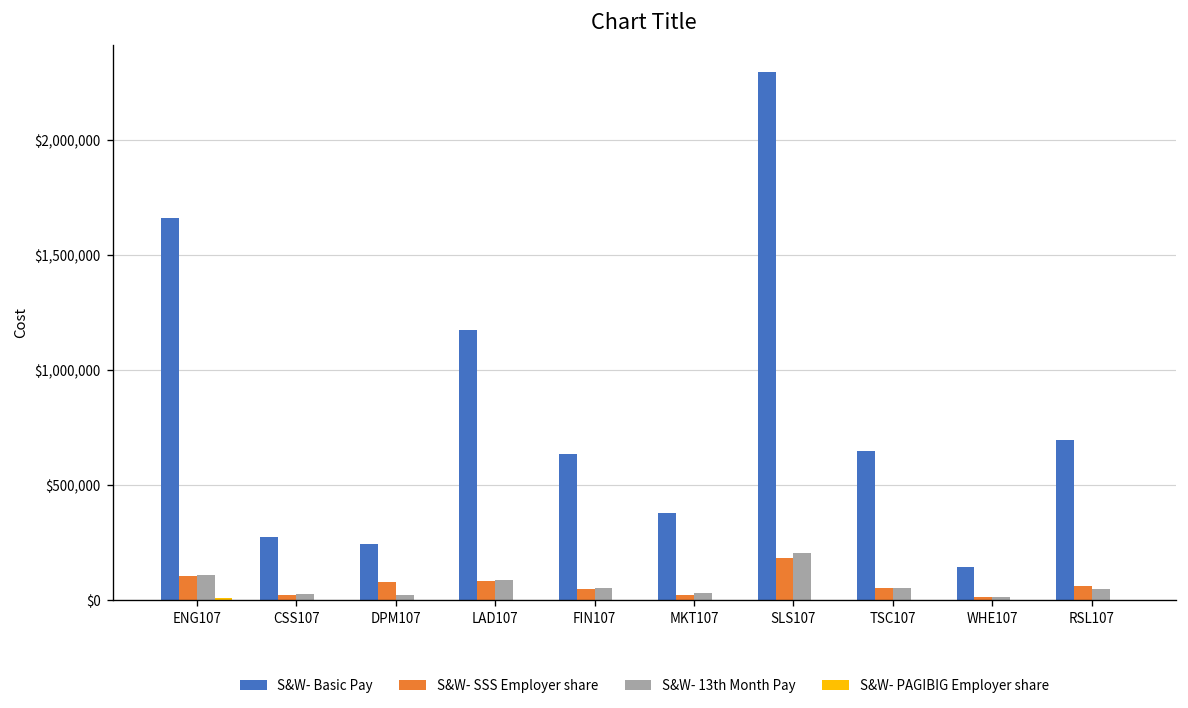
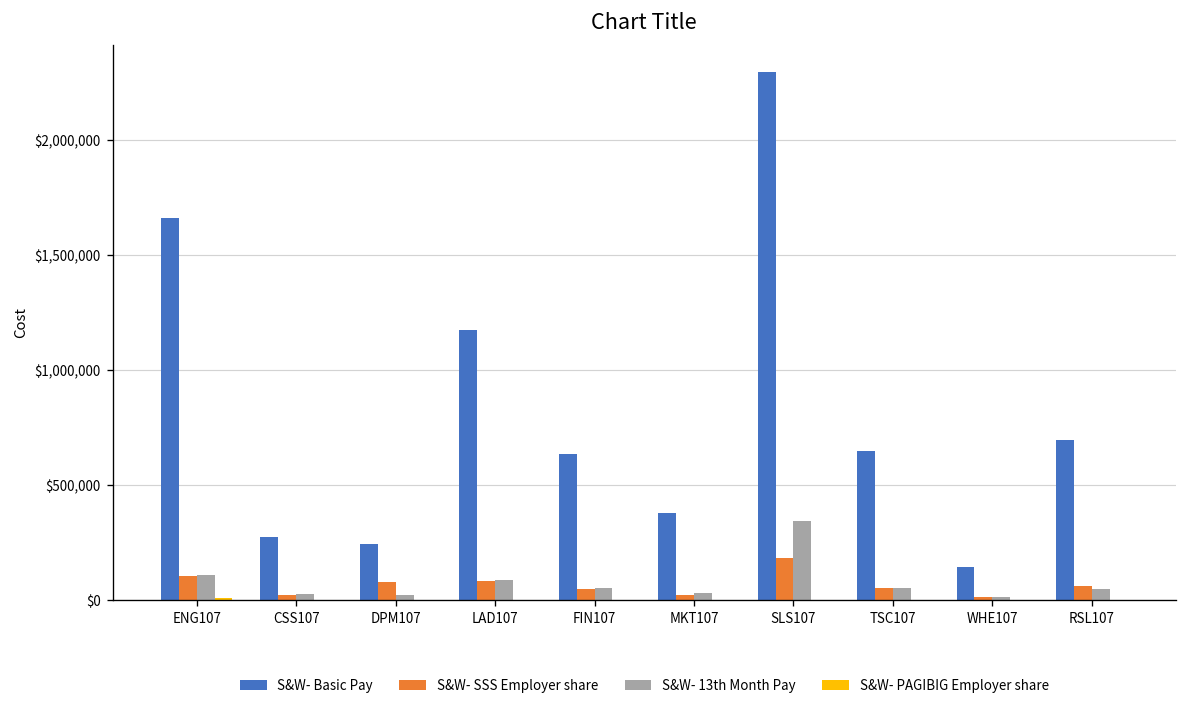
S&W- 13th Month Pay, SLS107: $200,000 -> $340,000
